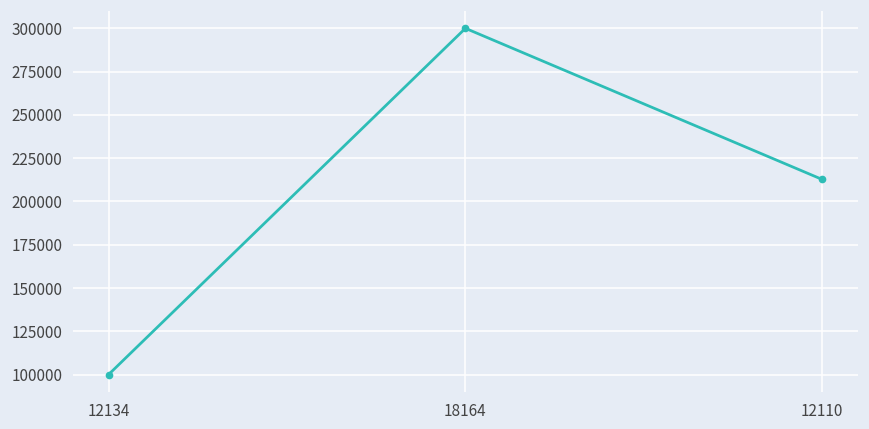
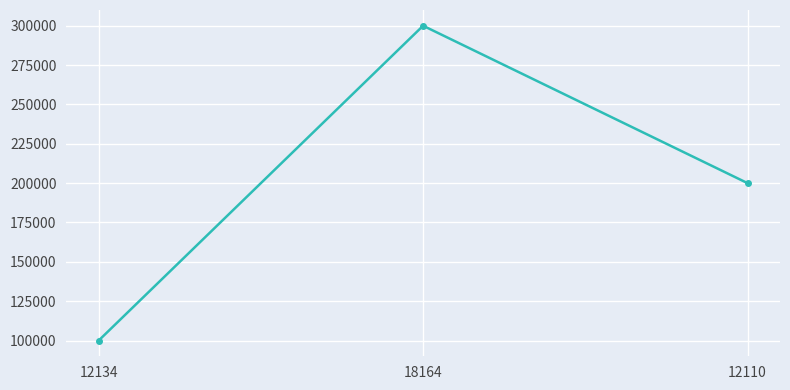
12110: 213000 -> 200000
